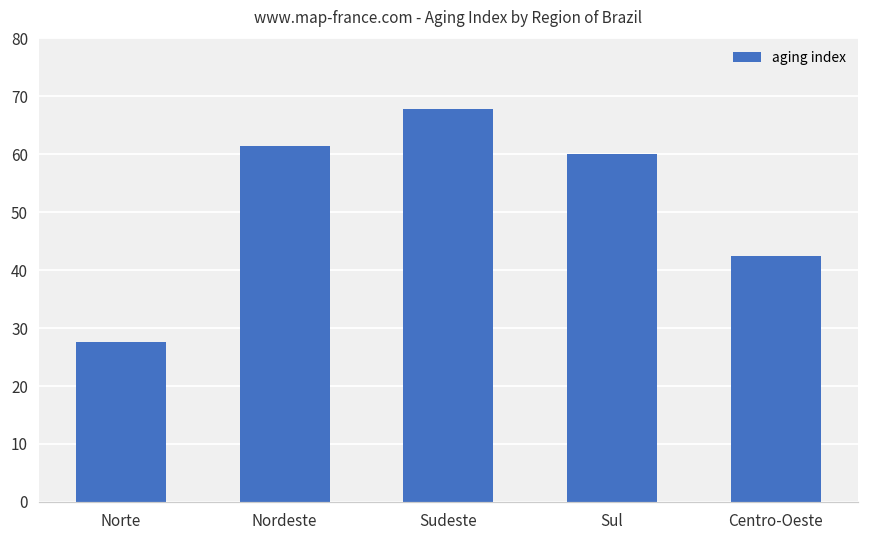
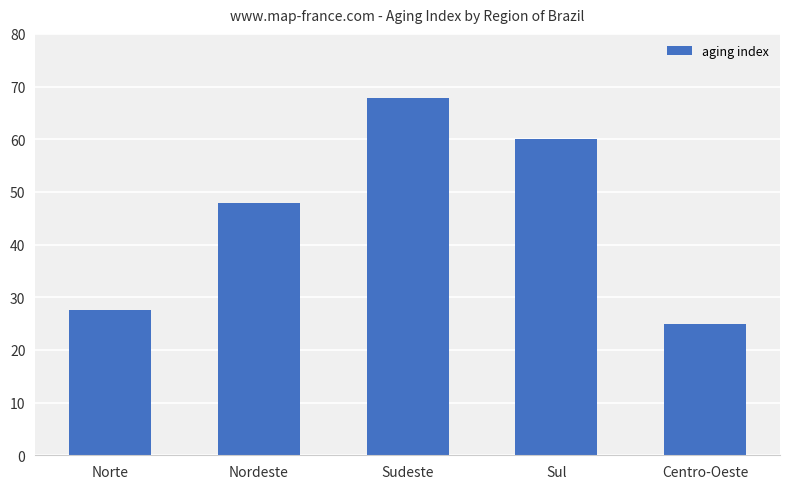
Nordeste: 61 -> 48
Centro-Oeste: 42 -> 25
